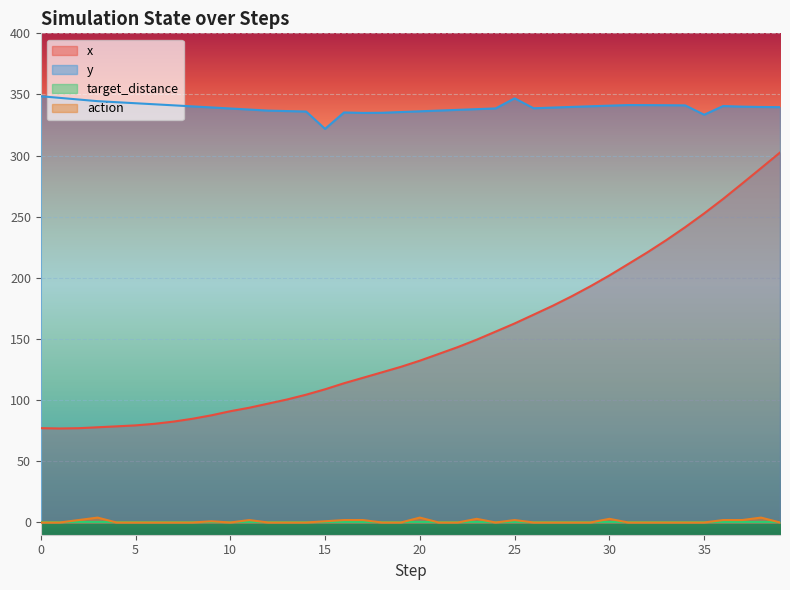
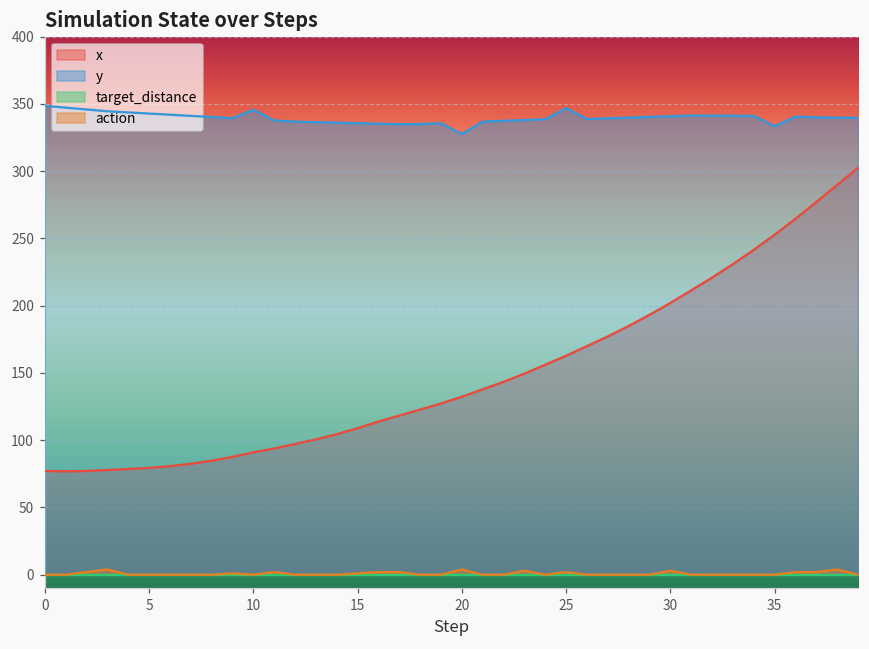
y, 10: 339 -> 346
y, 15: 322 -> 336
y, 20: 336 -> 328
